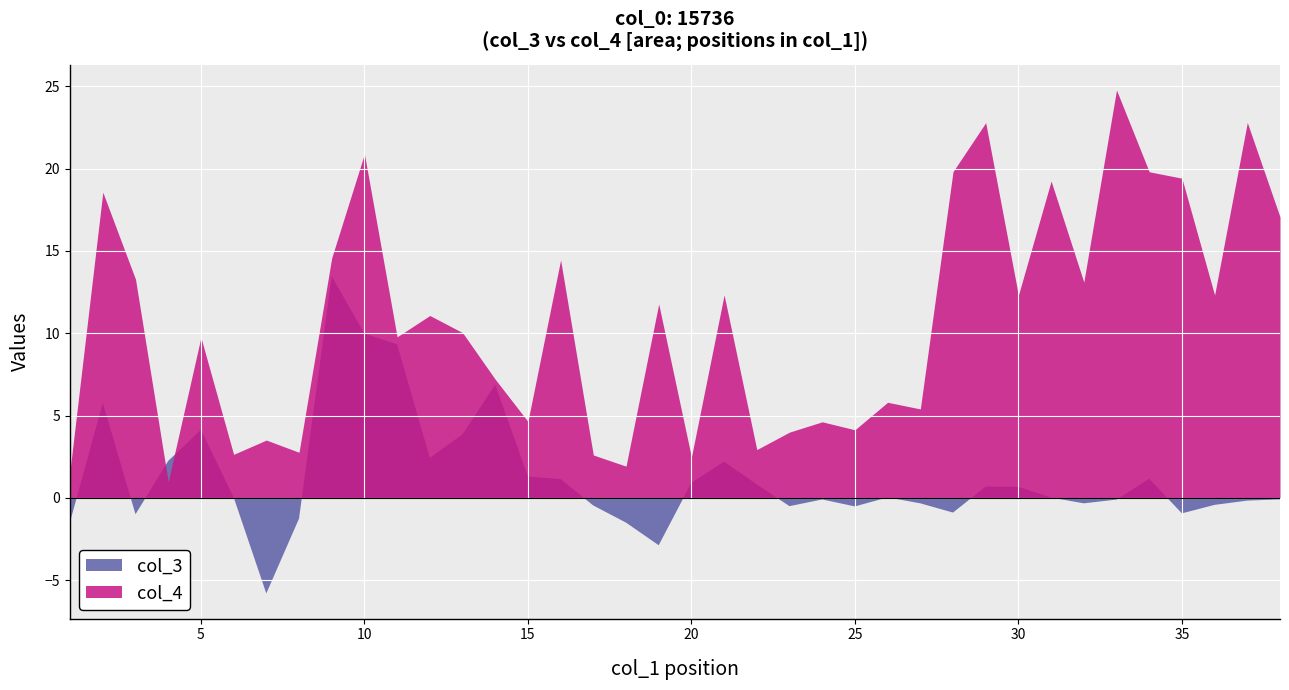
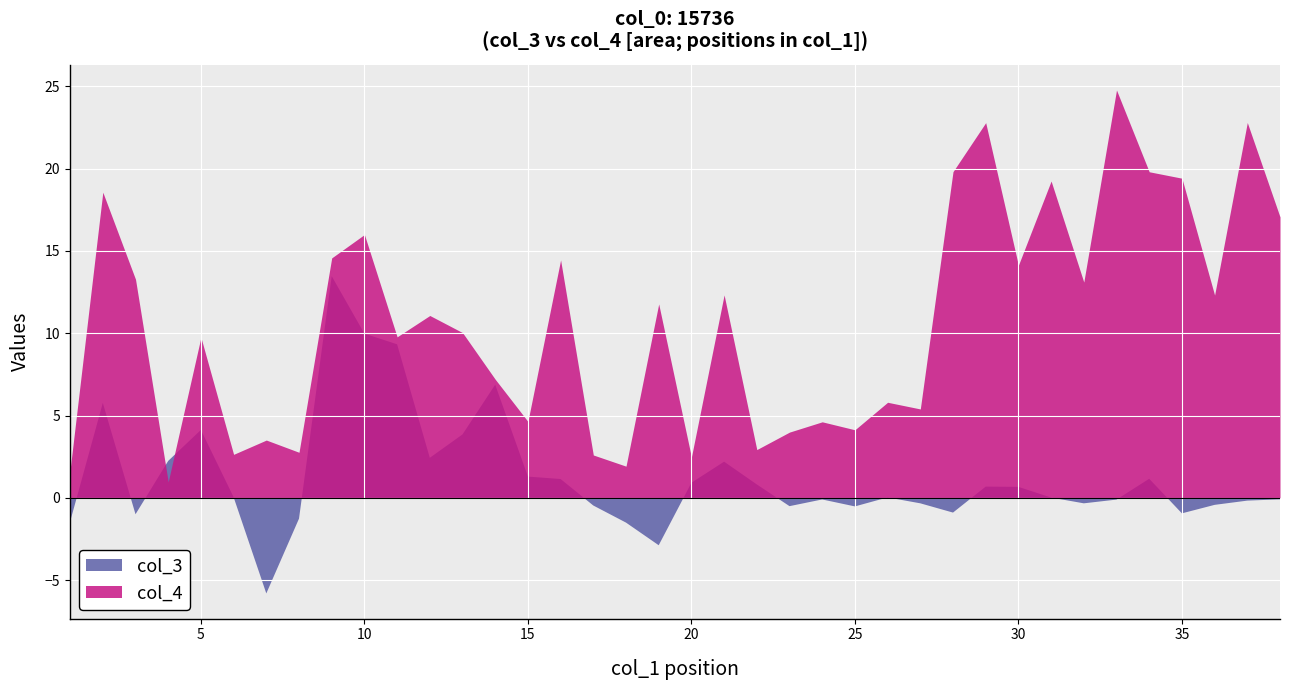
10: 20.9 -> 16.0
30: 12.3 -> 14.1
